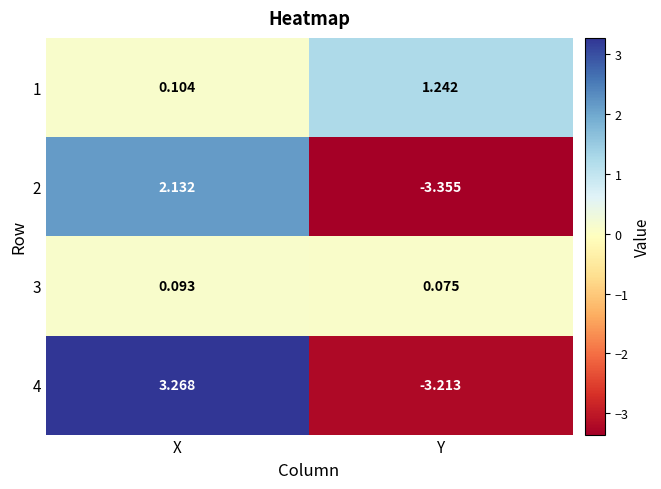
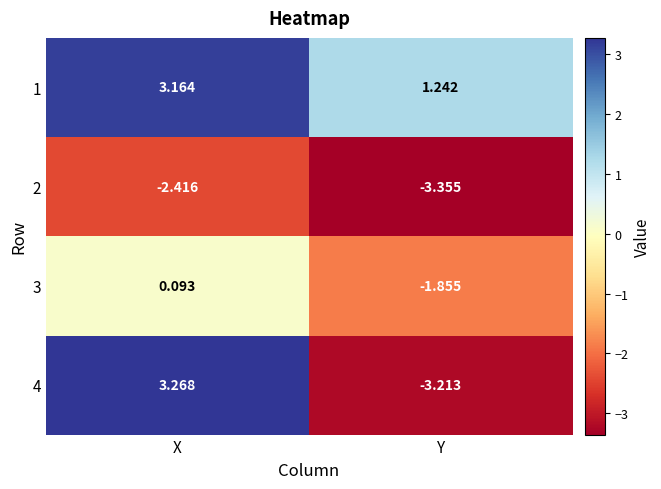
1, X: 0.104 -> 3.164
2, X: 2.132 -> -2.416
3, Y: 0.075 -> -1.855
